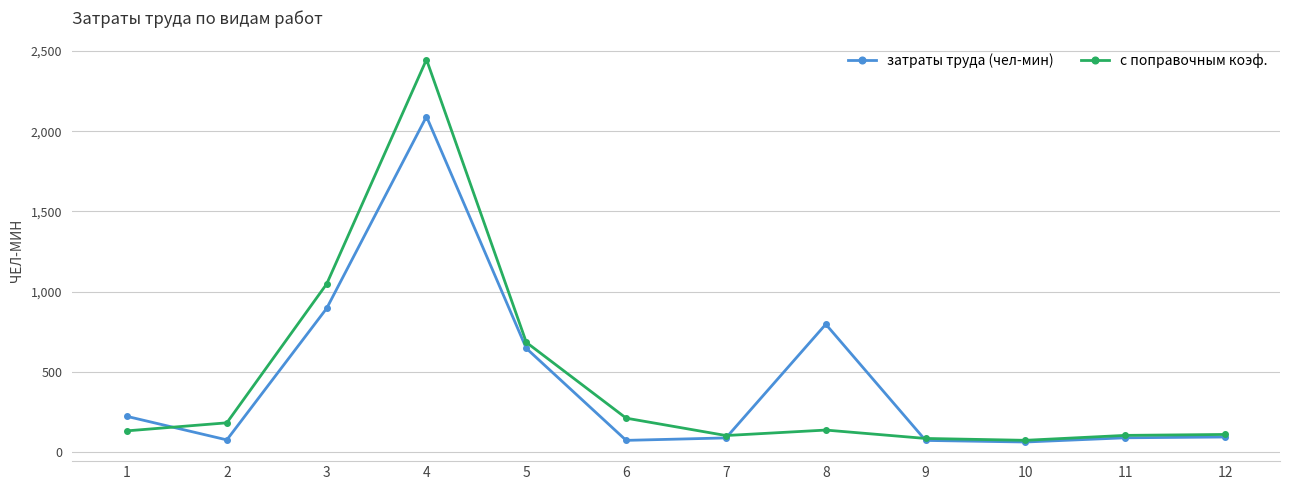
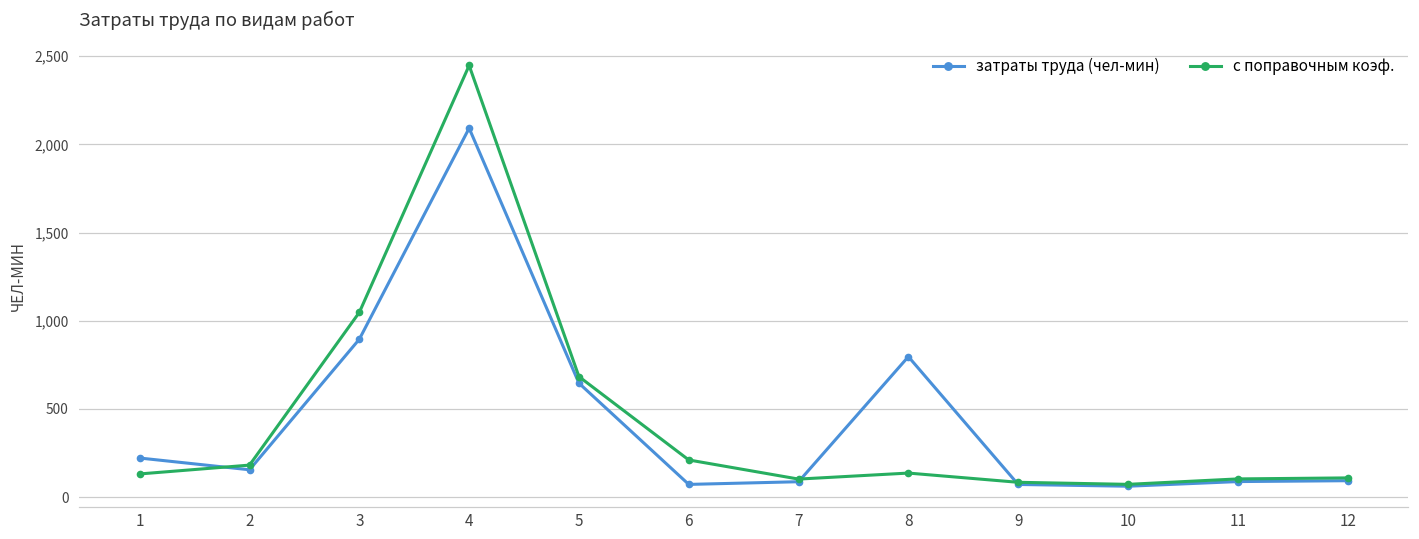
затраты труда (чел-мин), 2: 80 -> 160
